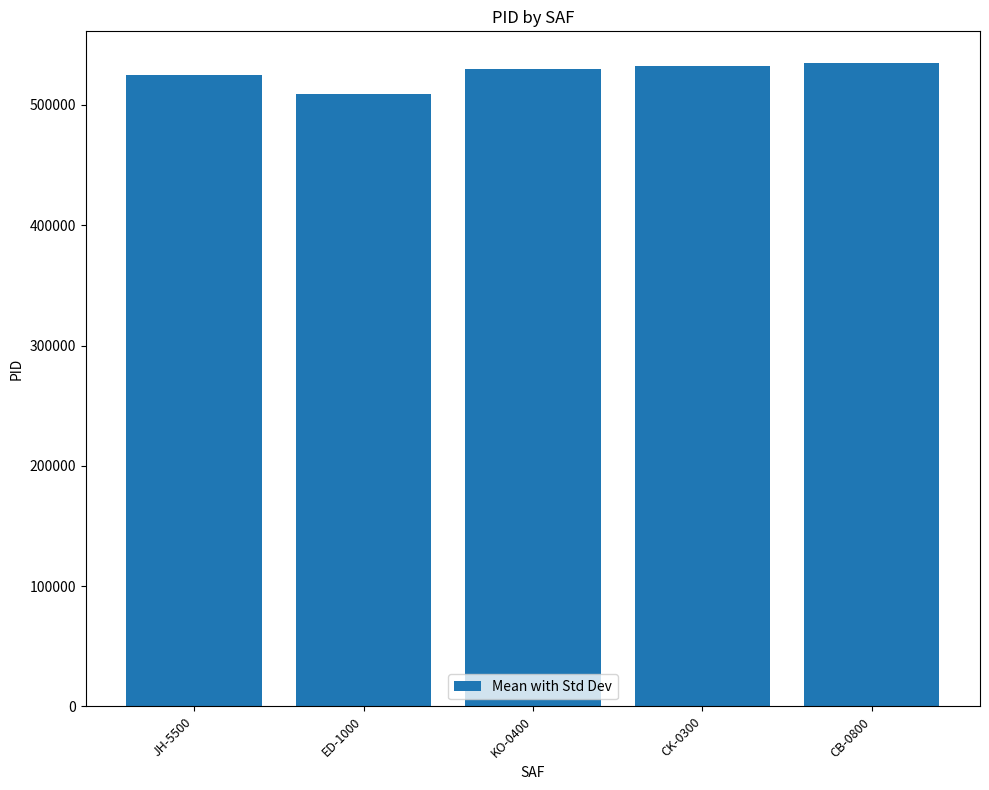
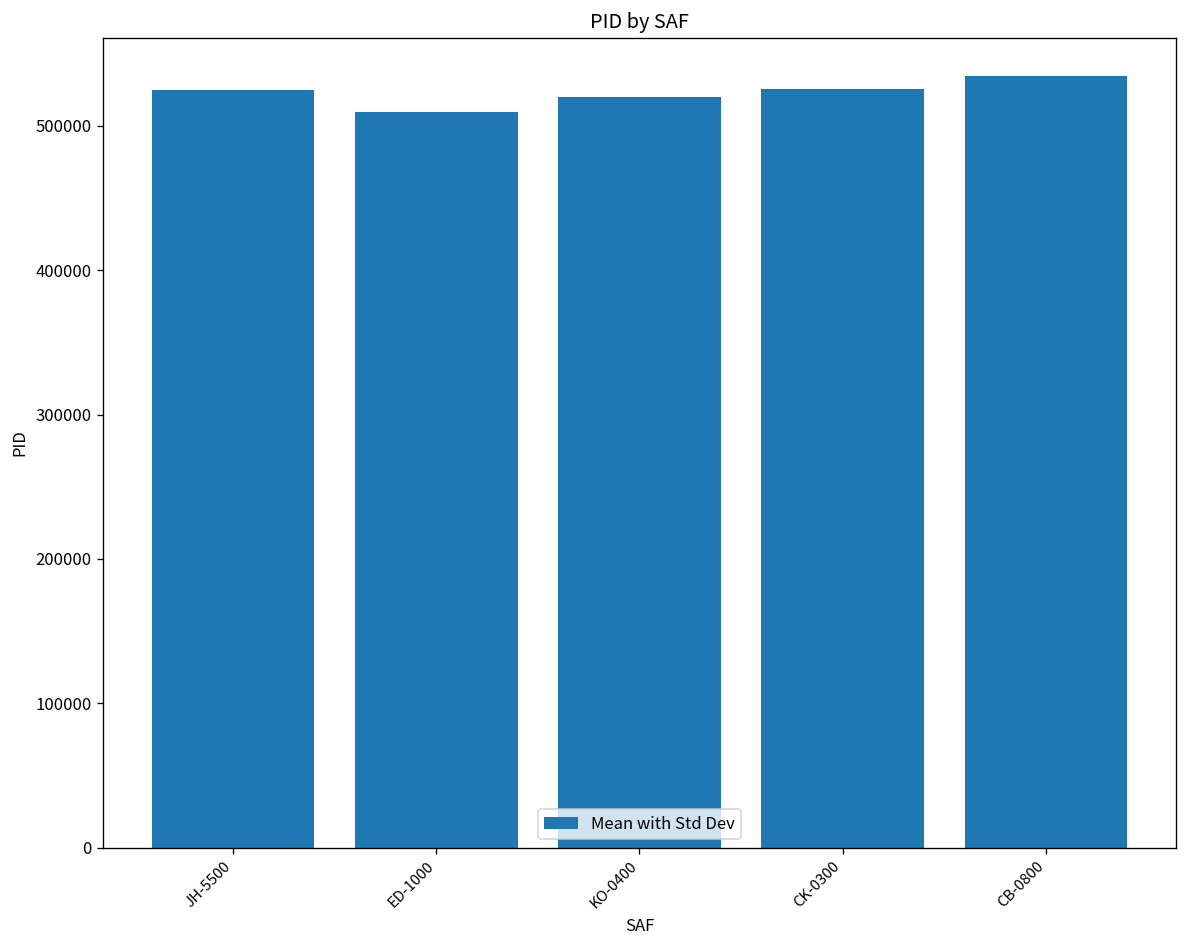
KO-0400: 530000 -> 520000
CK-0300: 532000 -> 526000
